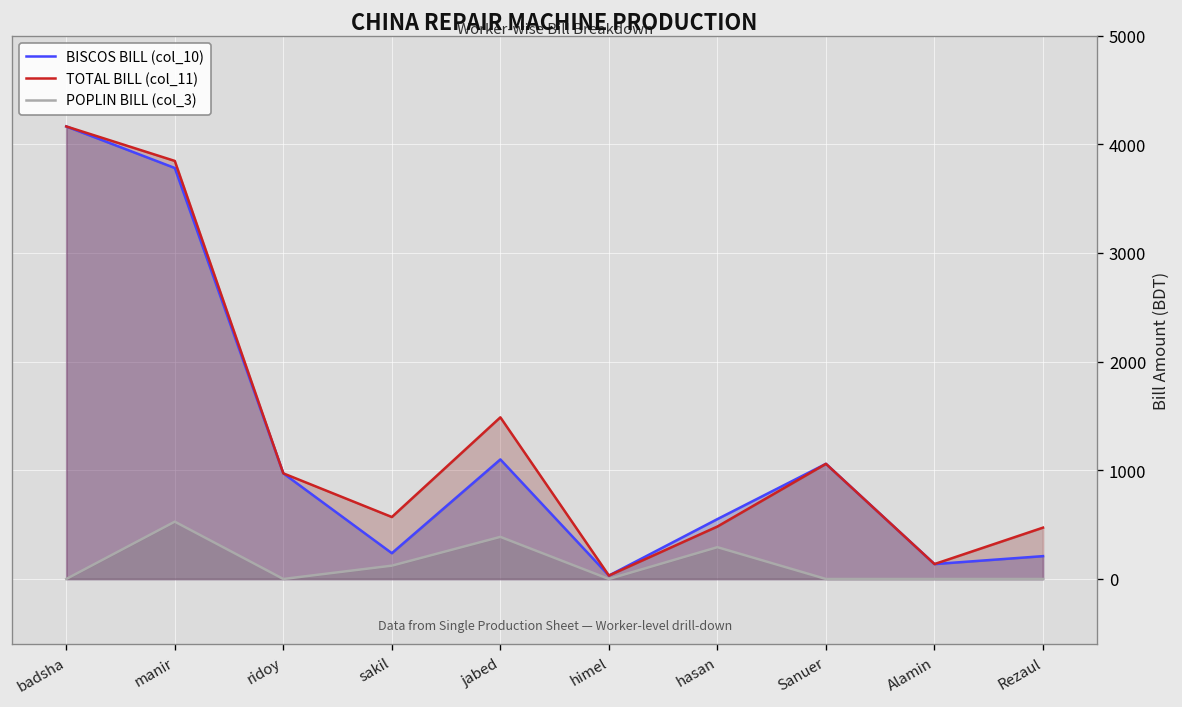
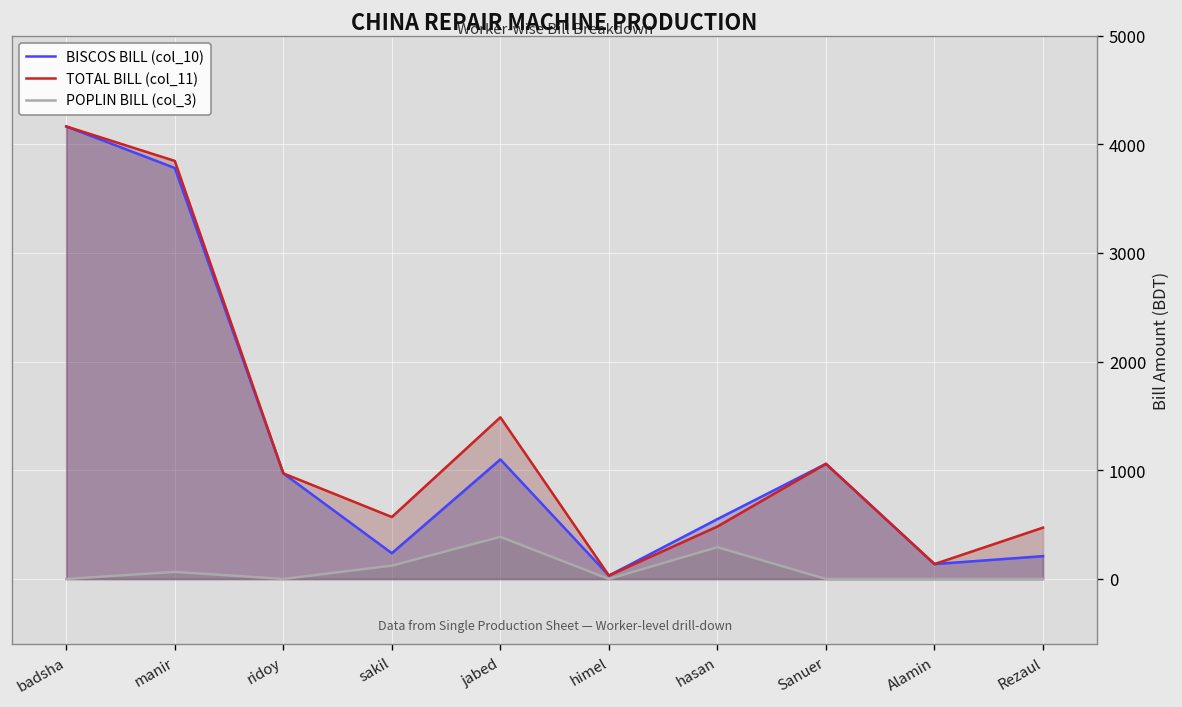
POPLIN BILL (col_3), manir: 500 -> 100
